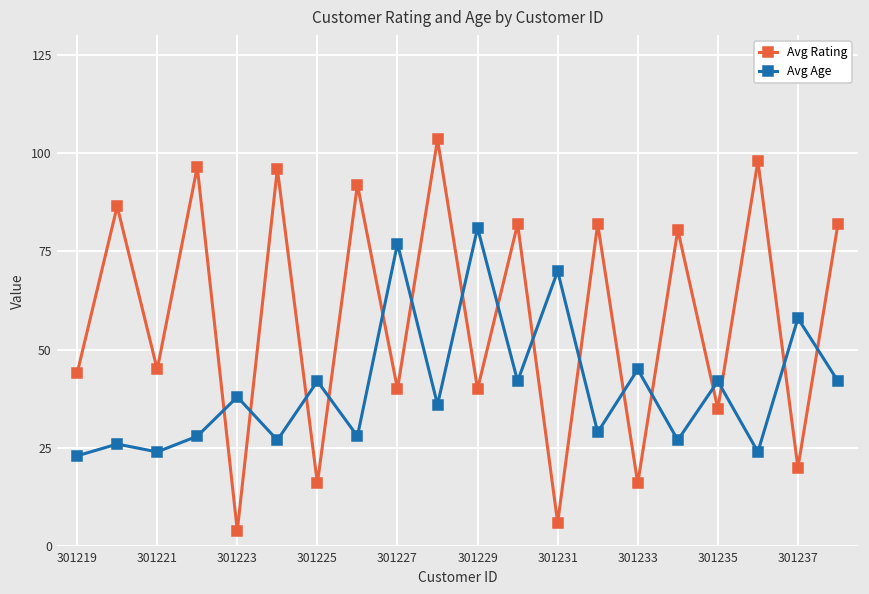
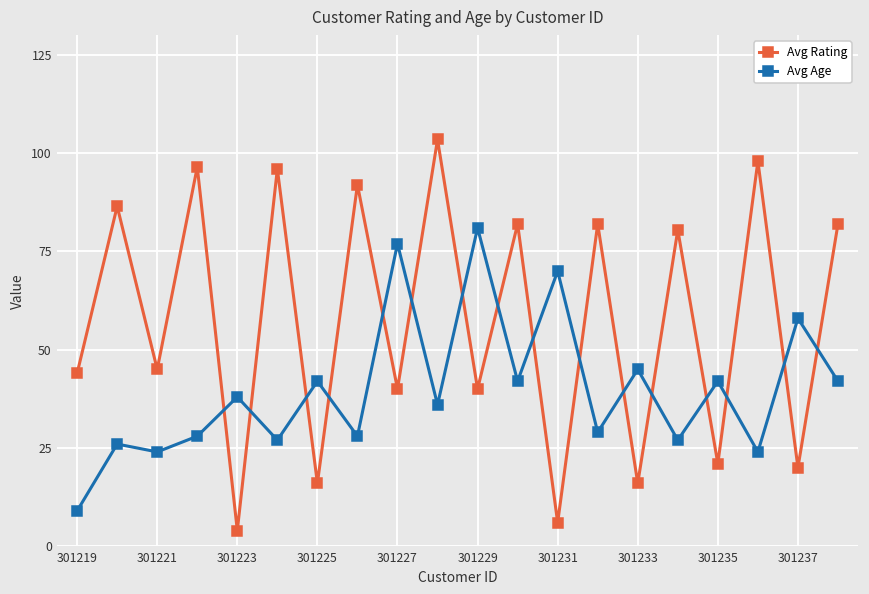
Avg Age, 301219: 23 -> 9
Avg Rating, 301235: 35 -> 21
